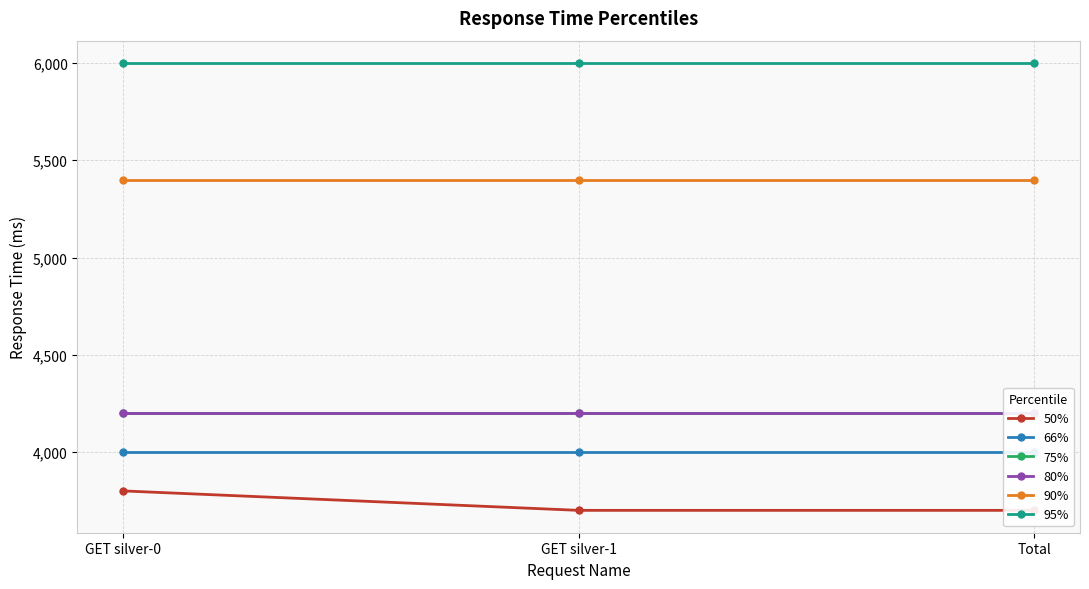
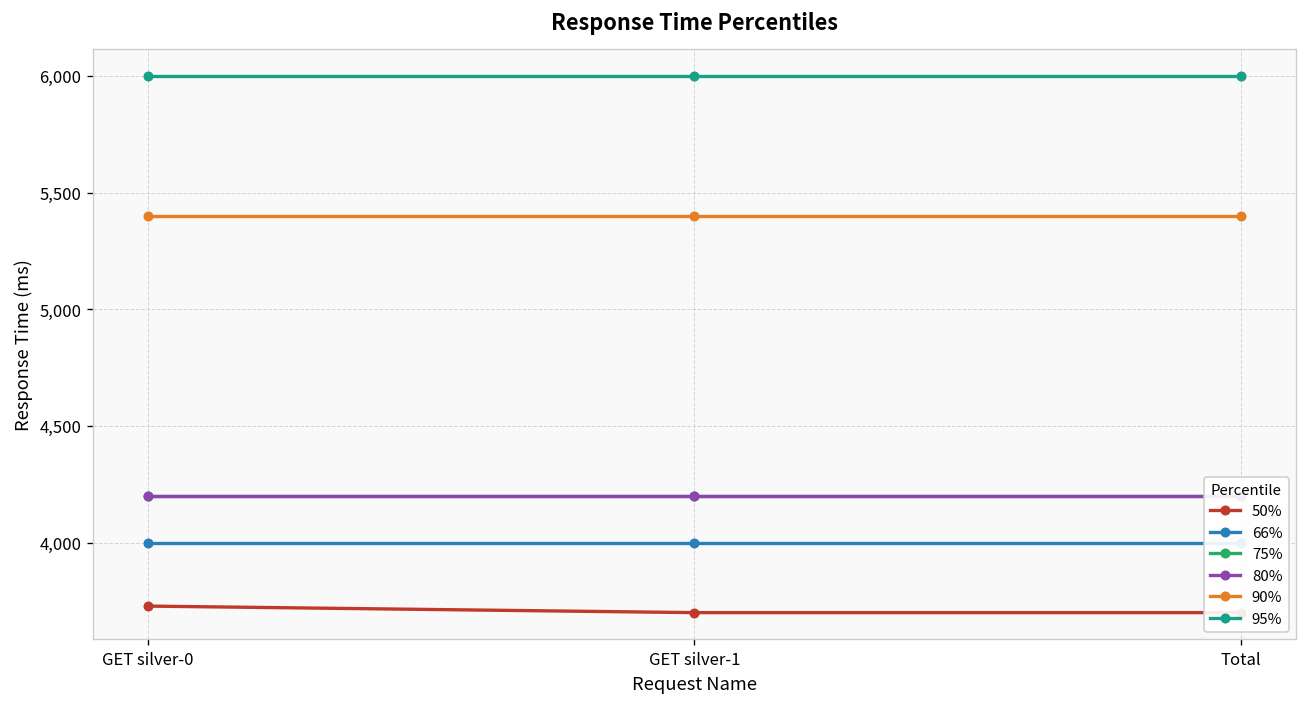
50%, GET silver-0: 3,800 -> 3,730
